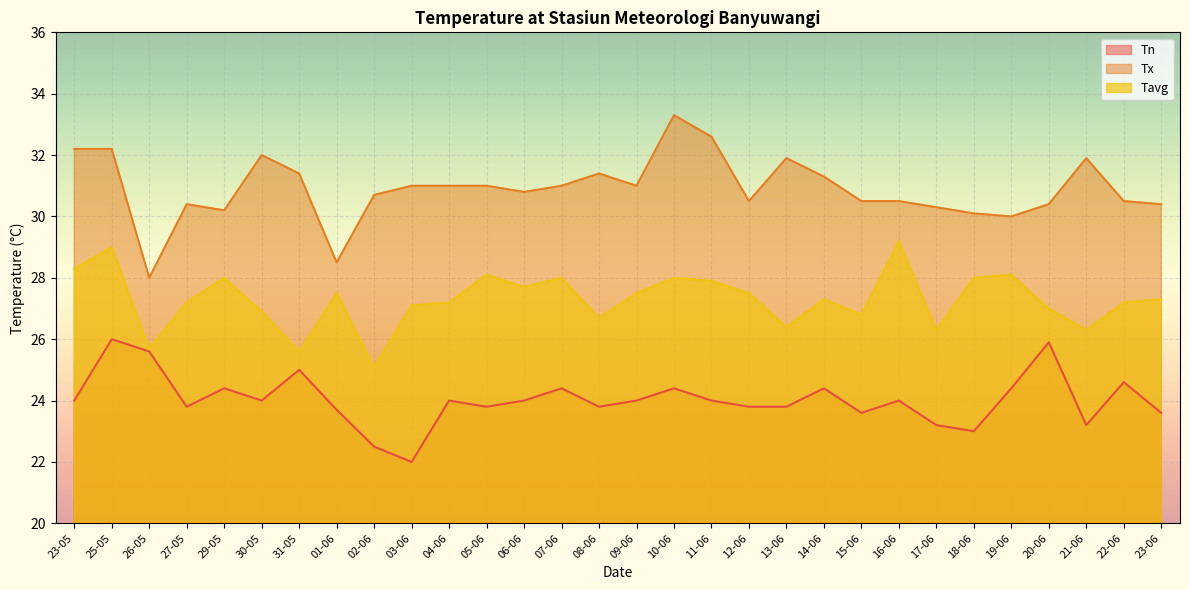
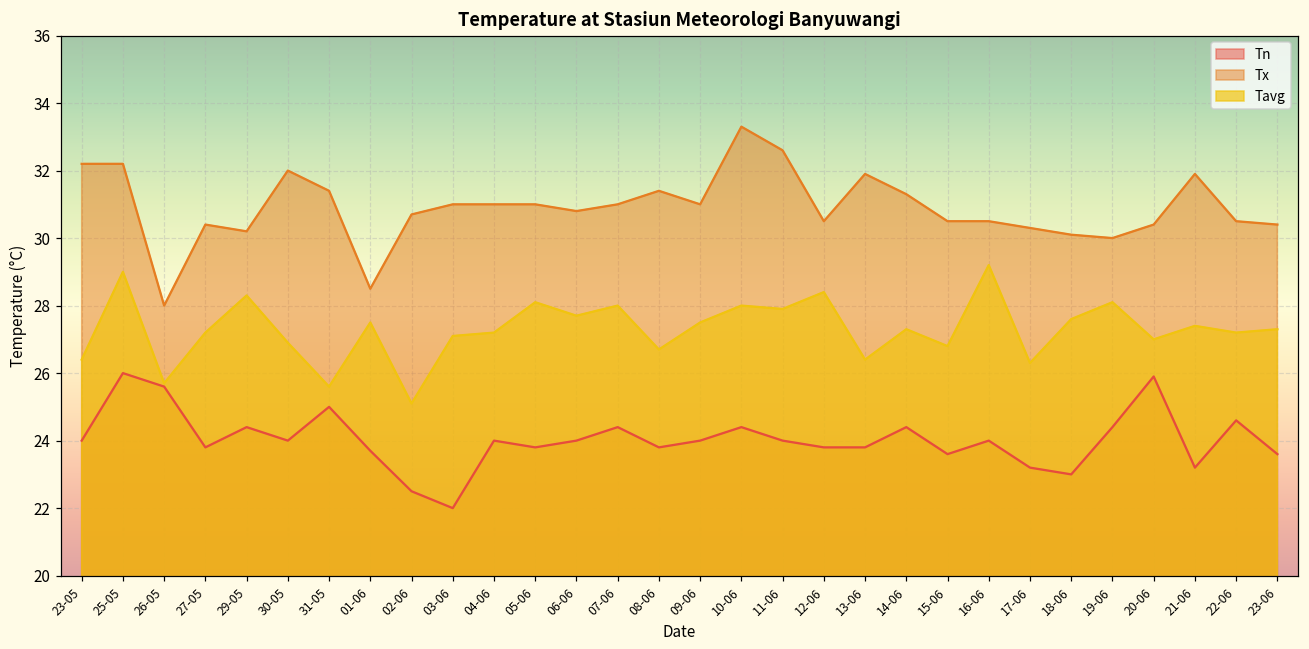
Tavg, 23-05: 28.3 -> 26.4
Tavg, 29-05: 28.0 -> 28.3
Tavg, 12-06: 27.5 -> 28.4
Tavg, 18-06: 28.0 -> 27.6
Tavg, 21-06: 26.3 -> 27.4
